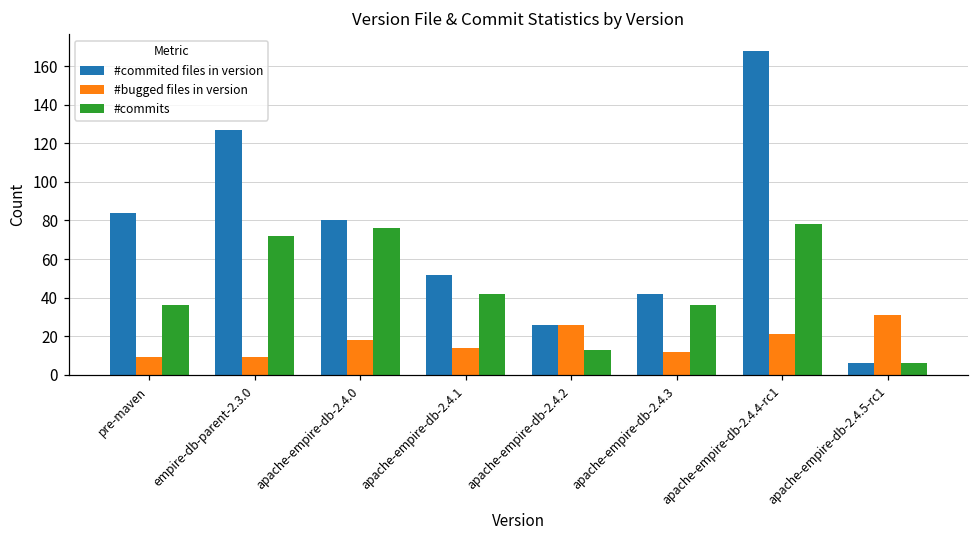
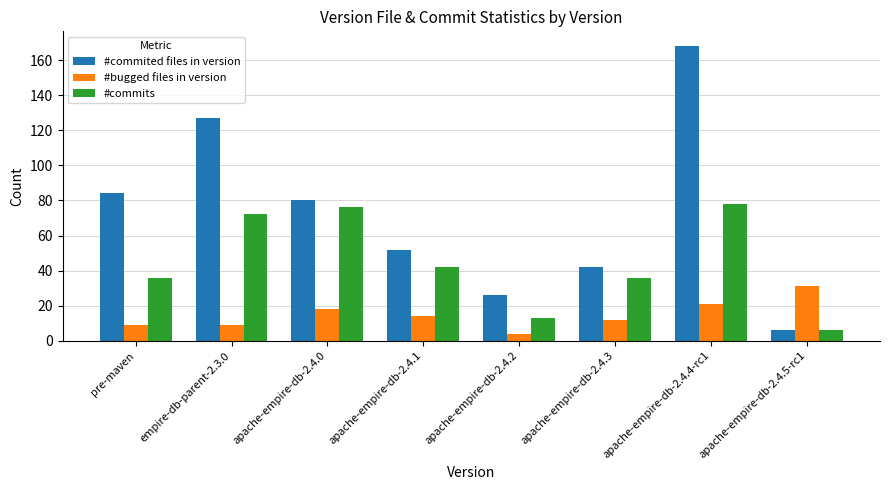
#bugged files in version, apache-empire-db-2.4.2: 26 -> 4
